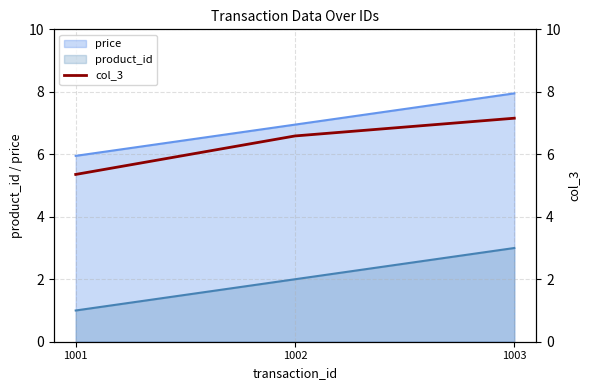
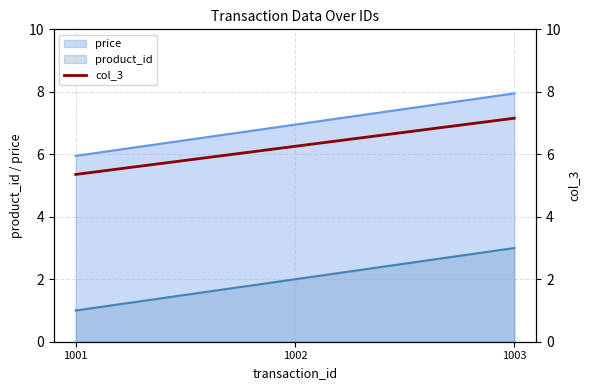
col_3, 1002: 6.6 -> 6.3
